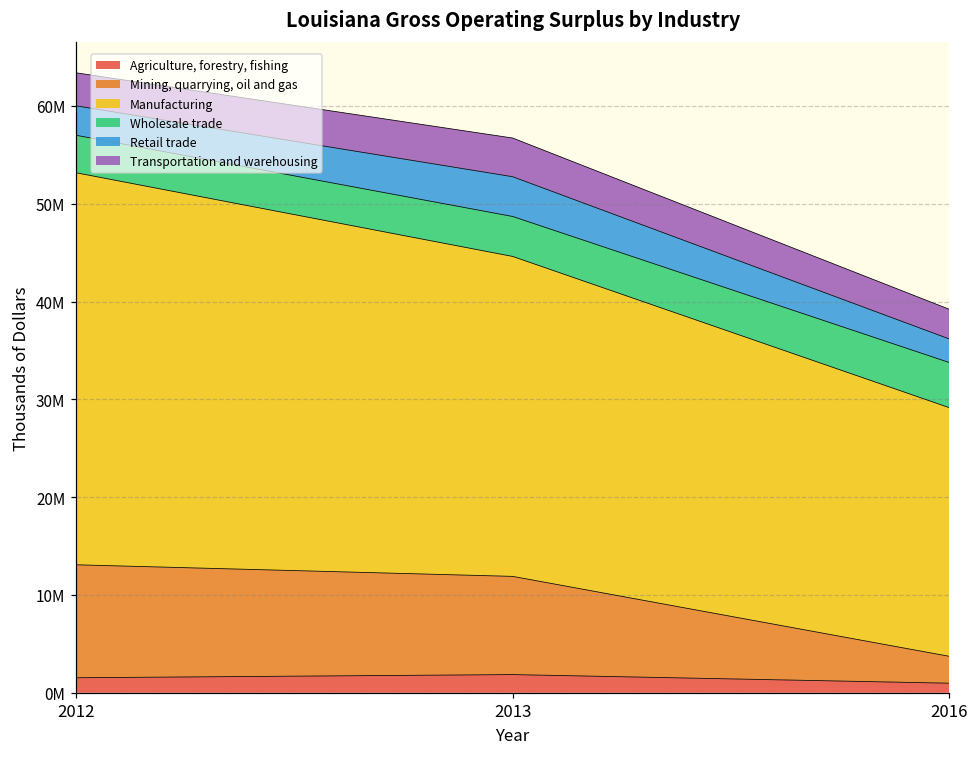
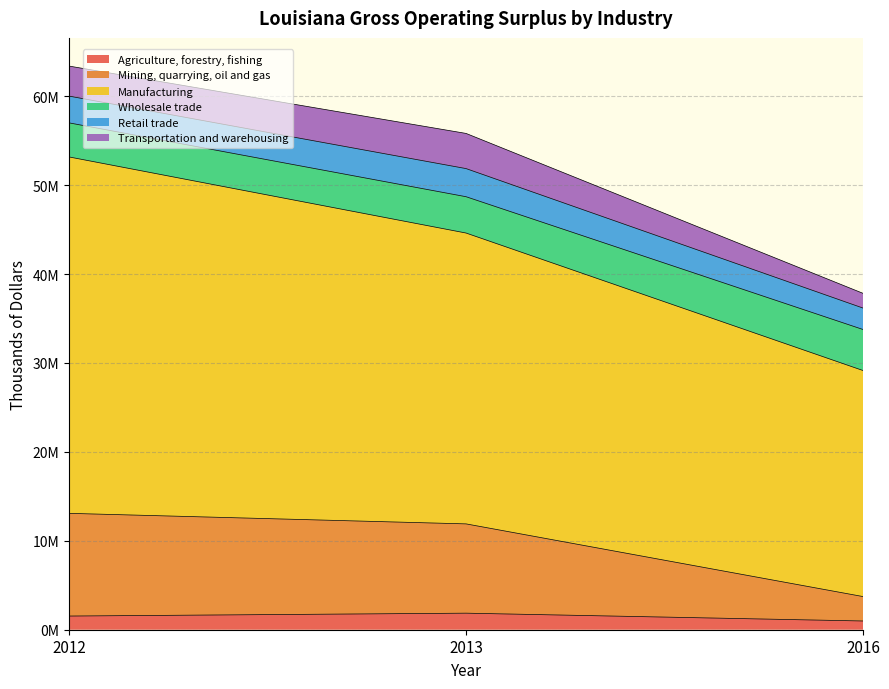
Retail trade, 2013: 4000000 -> 3000000
Transportation and warehousing, 2016: 3000000 -> 2000000
